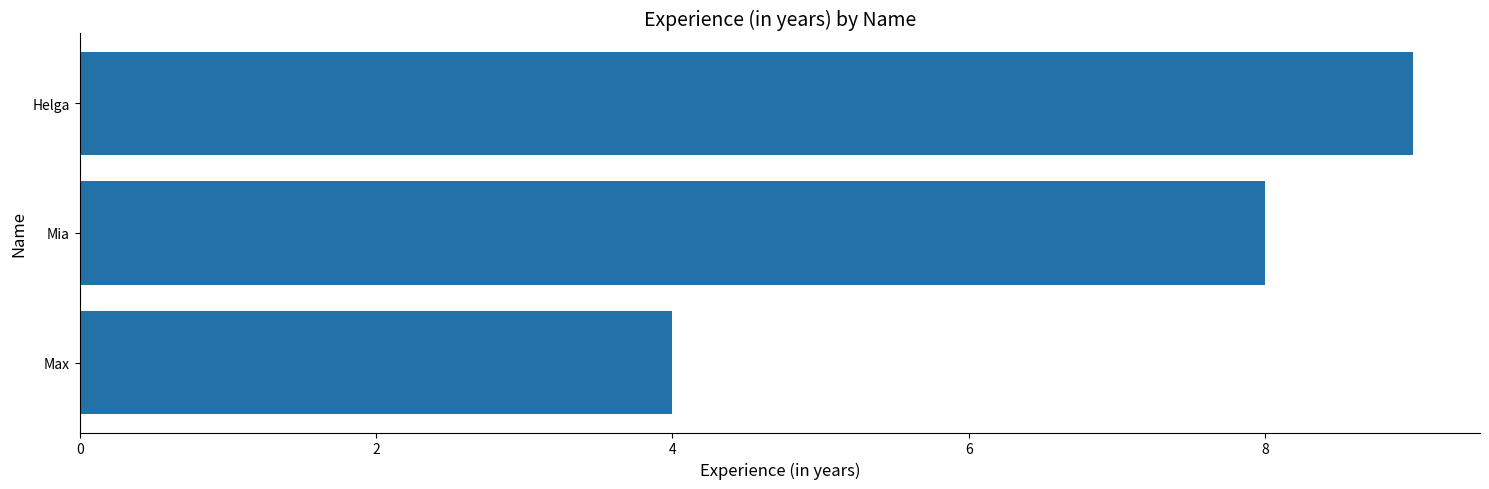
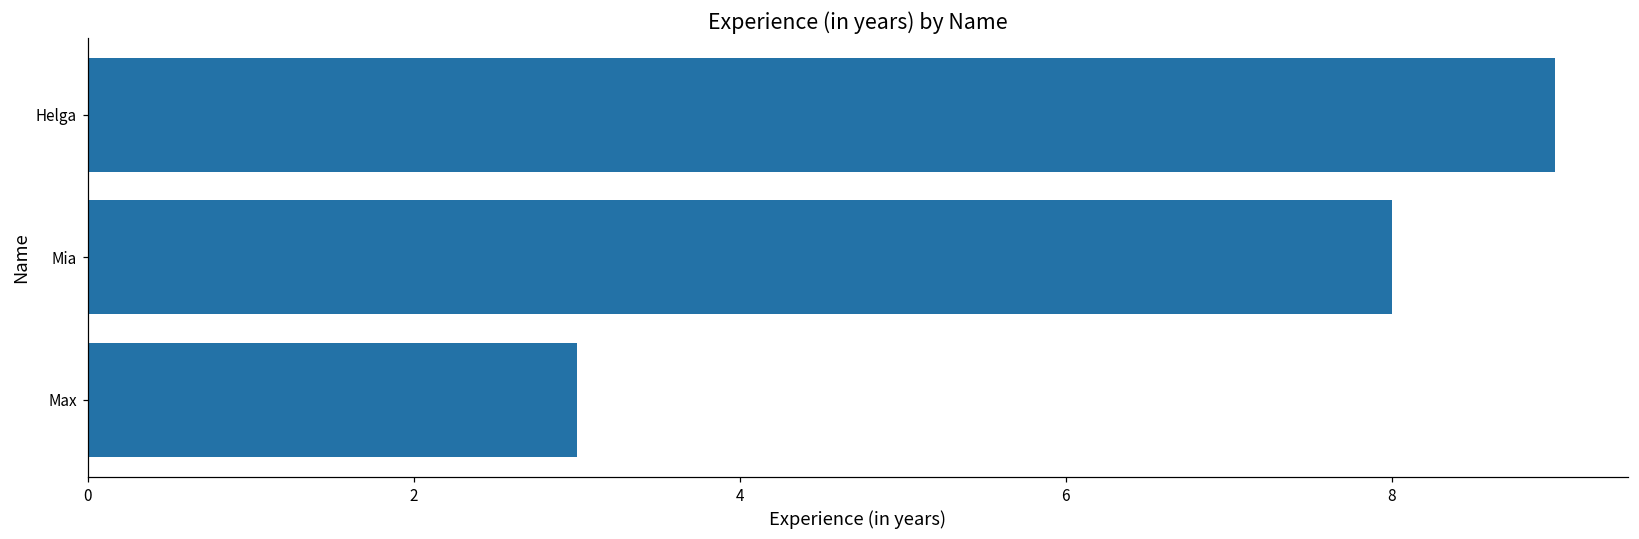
Max: 4 -> 3
